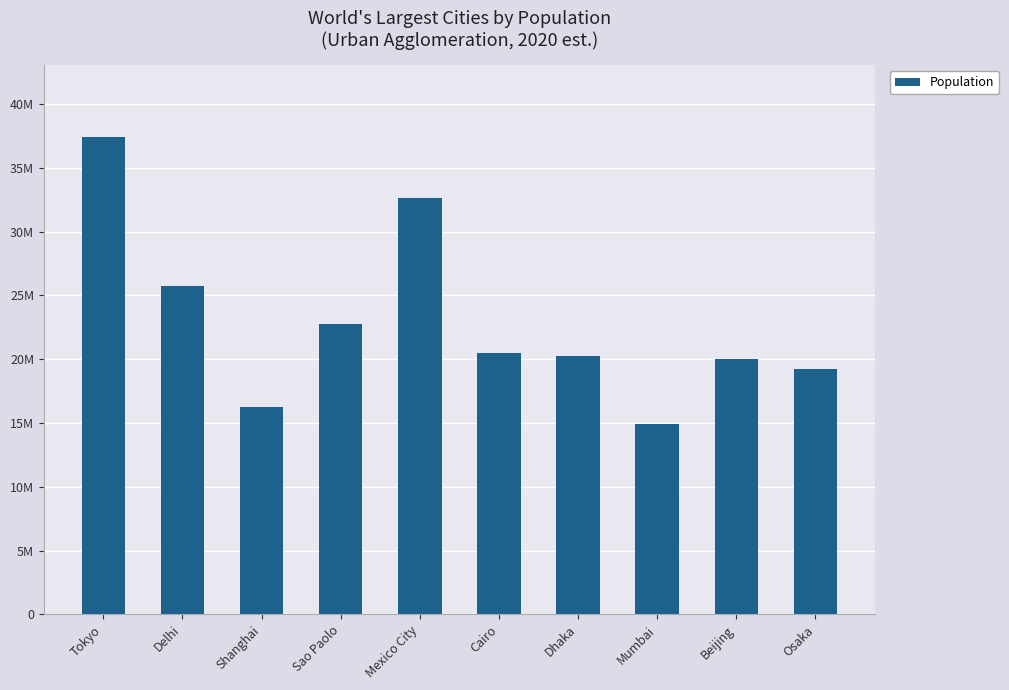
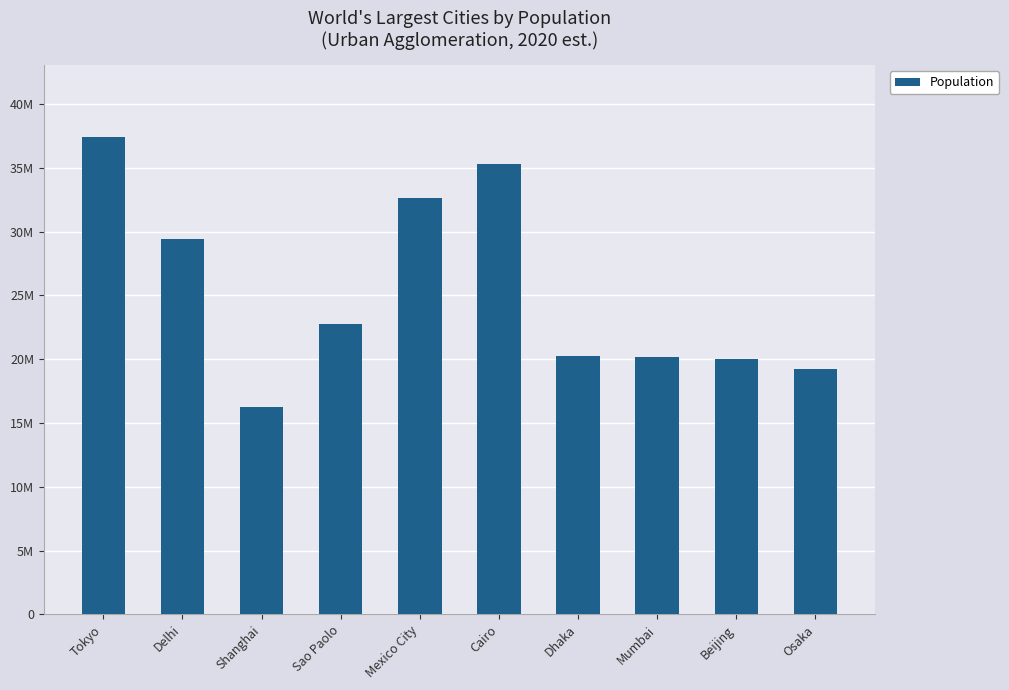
Delhi: 25700000 -> 29400000
Cairo: 20500000 -> 35300000
Mumbai: 14900000 -> 20200000
